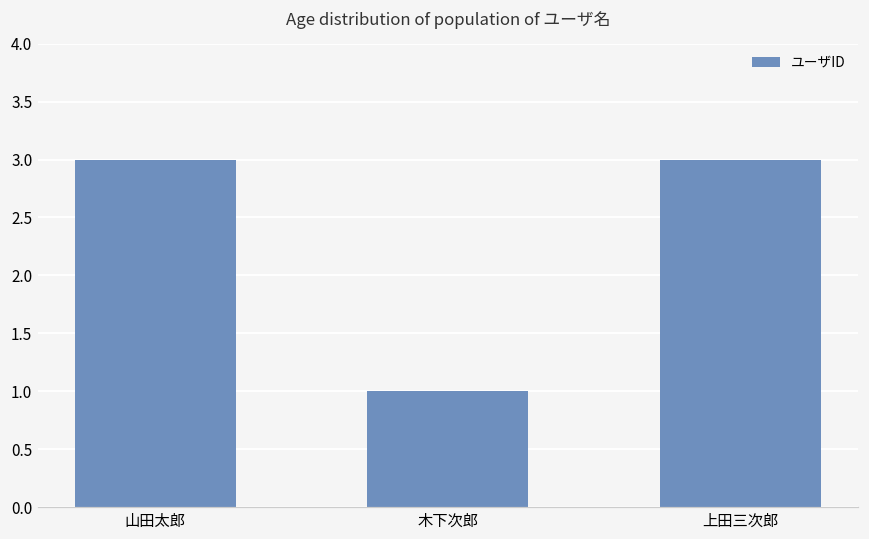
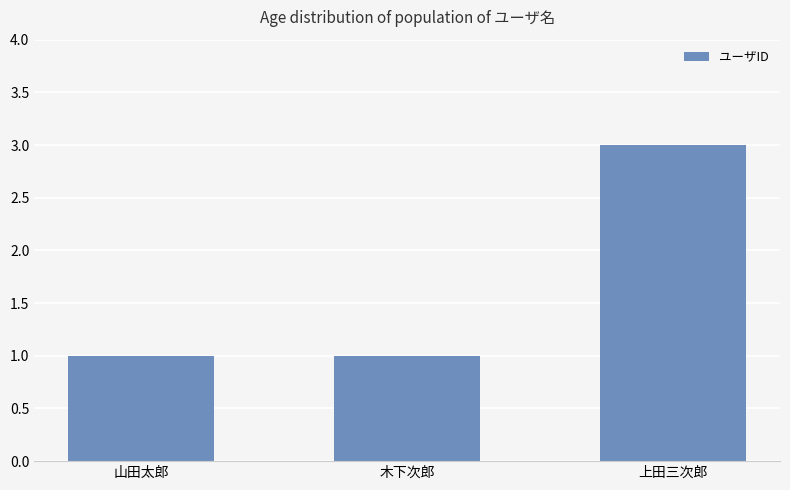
山田太郎: 3 -> 1
